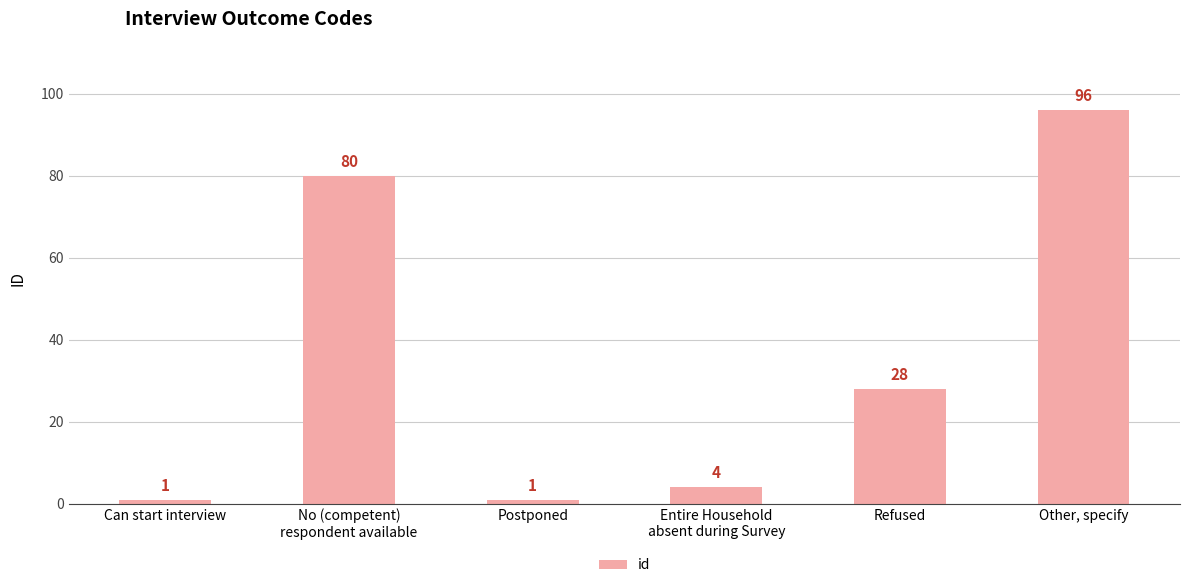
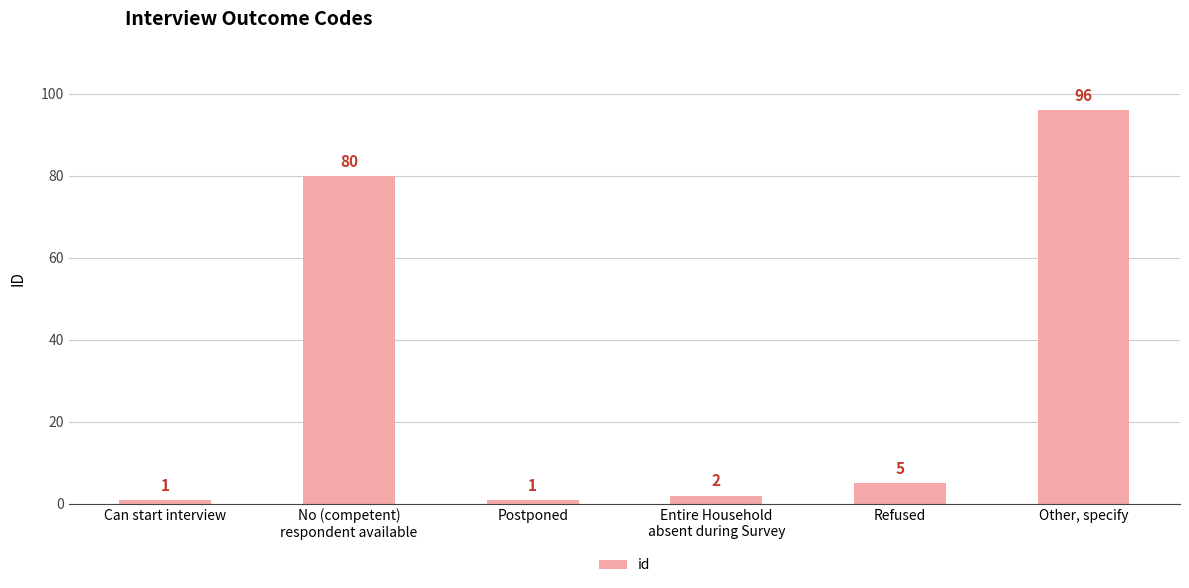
Entire Household absent during Survey: 4 -> 2
Refused: 28 -> 5
